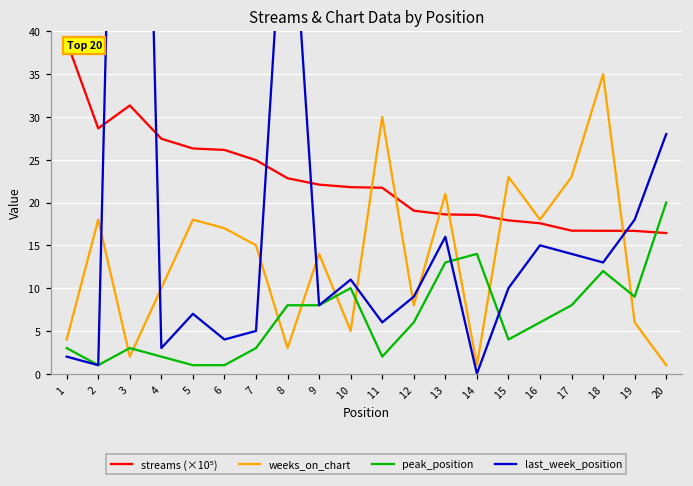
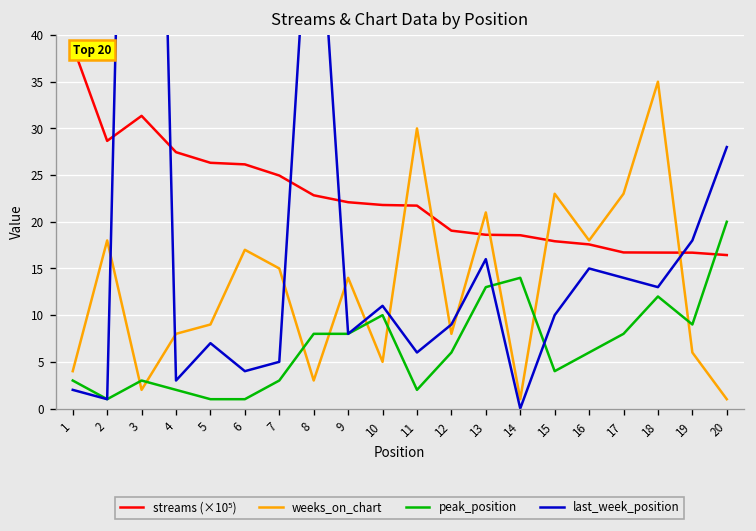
weeks_on_chart, 4: 10 -> 8
weeks_on_chart, 5: 18 -> 9
